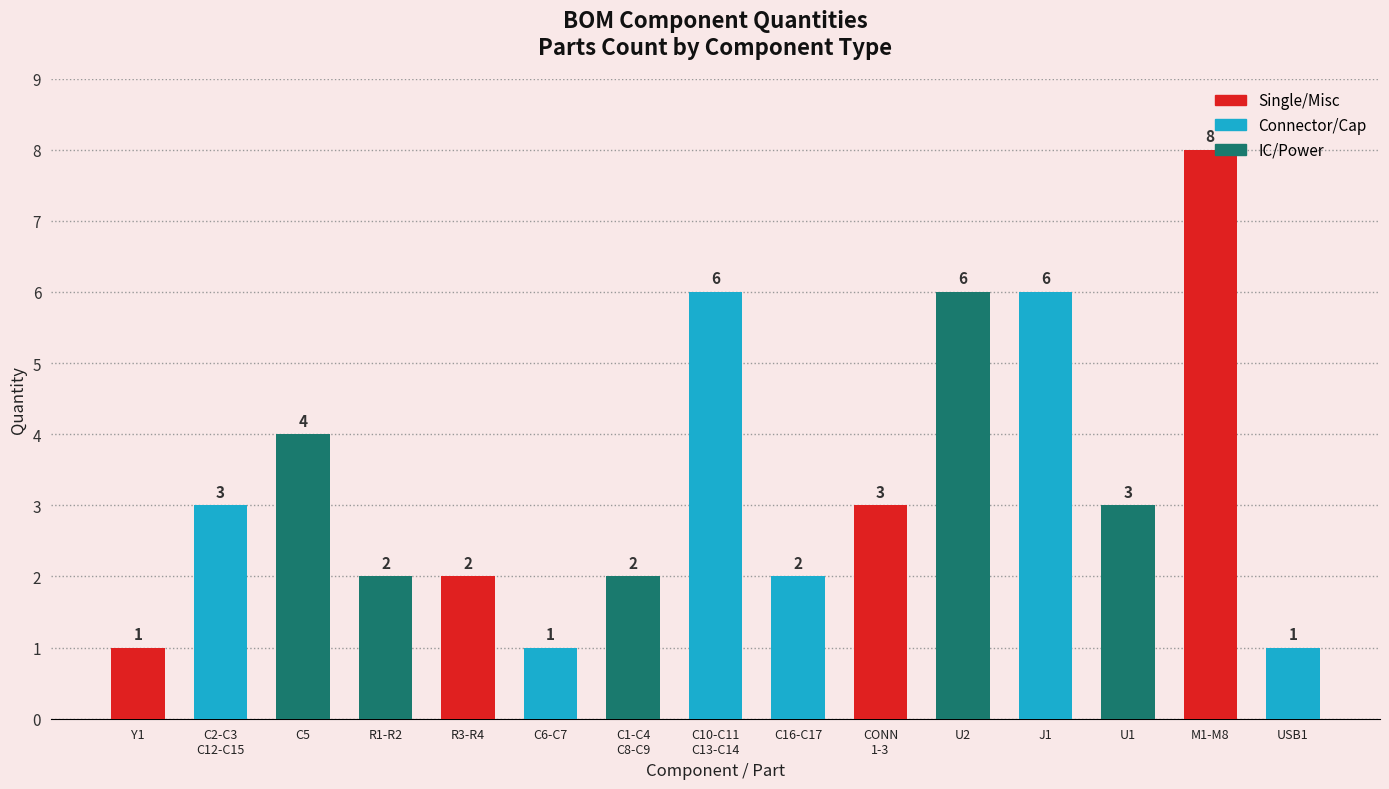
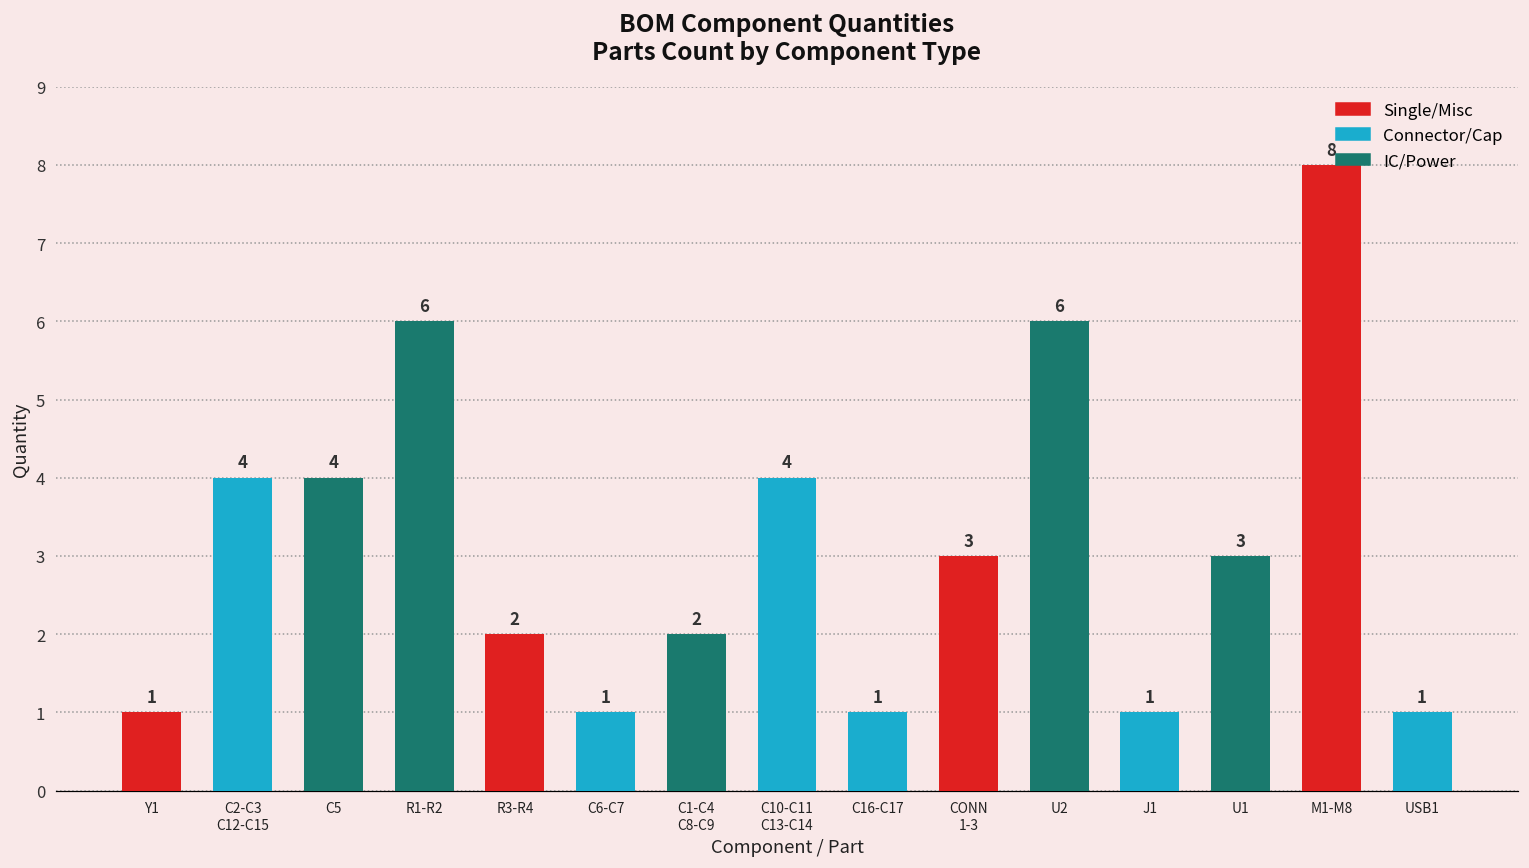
C2-C3 C12-C15: 3 -> 4
R1-R2: 2 -> 6
C10-C11 C13-C14: 6 -> 4
C16-C17: 2 -> 1
J1: 6 -> 1
